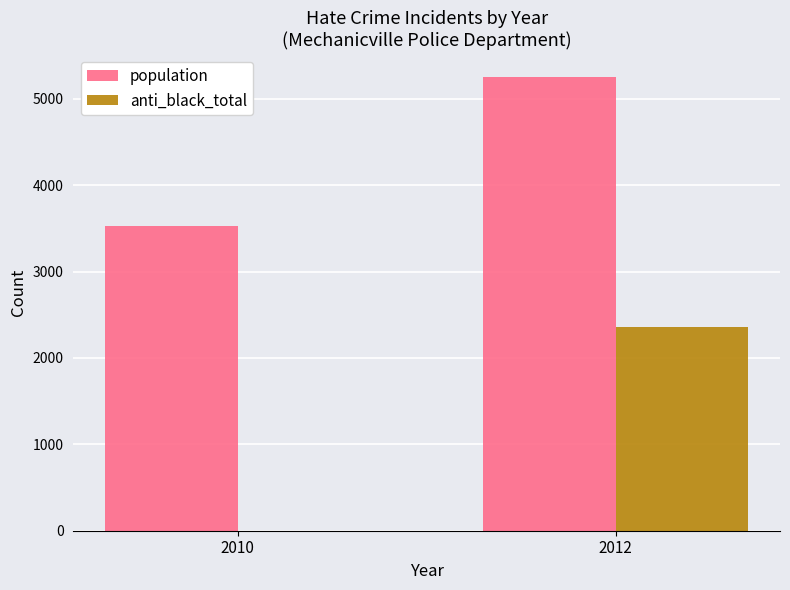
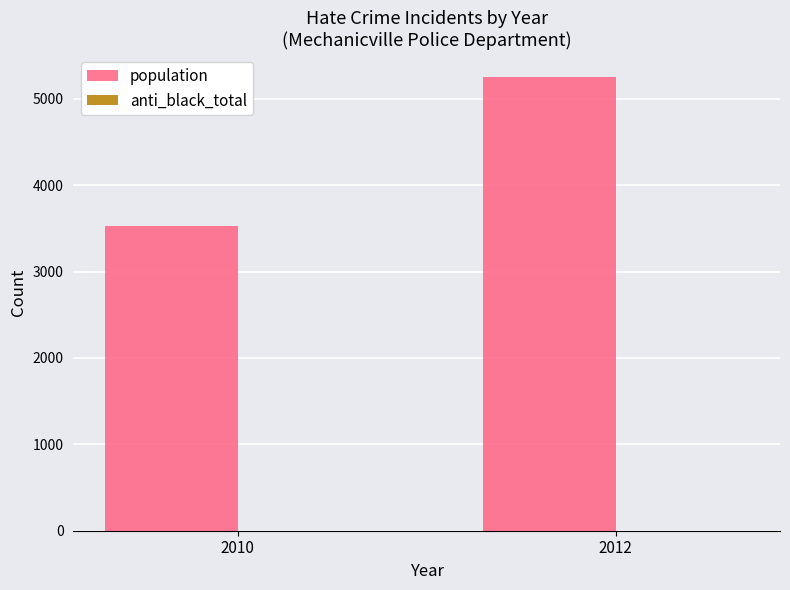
anti_black_total, 2012: 2400 -> 0
